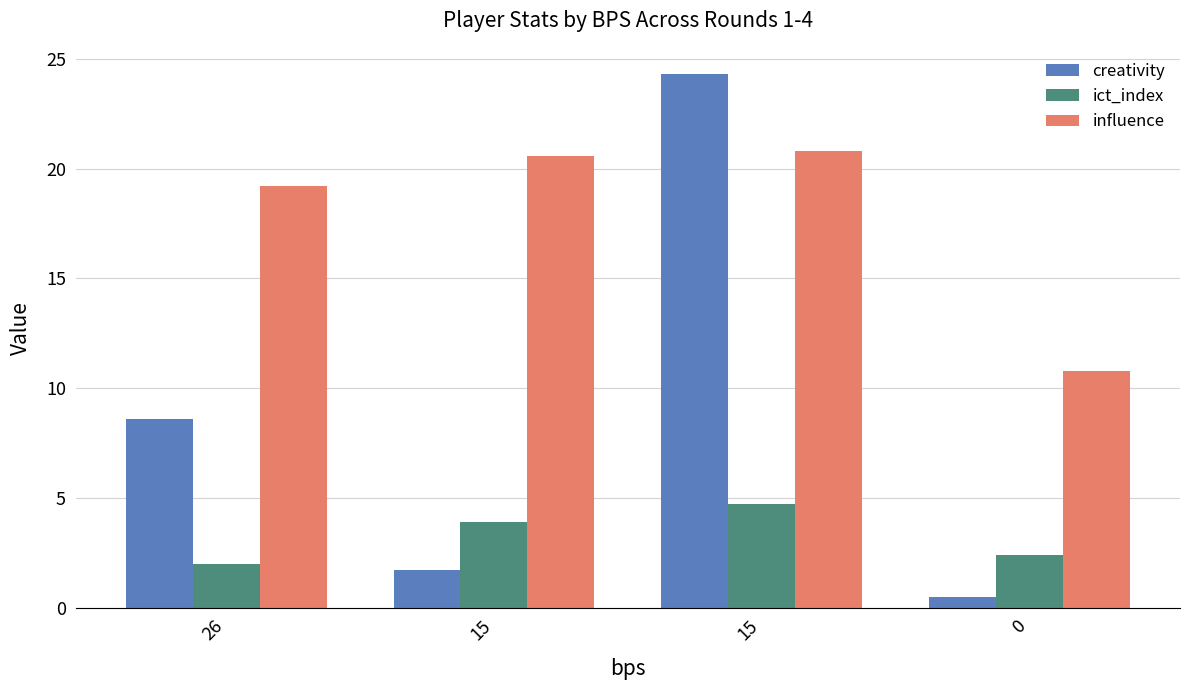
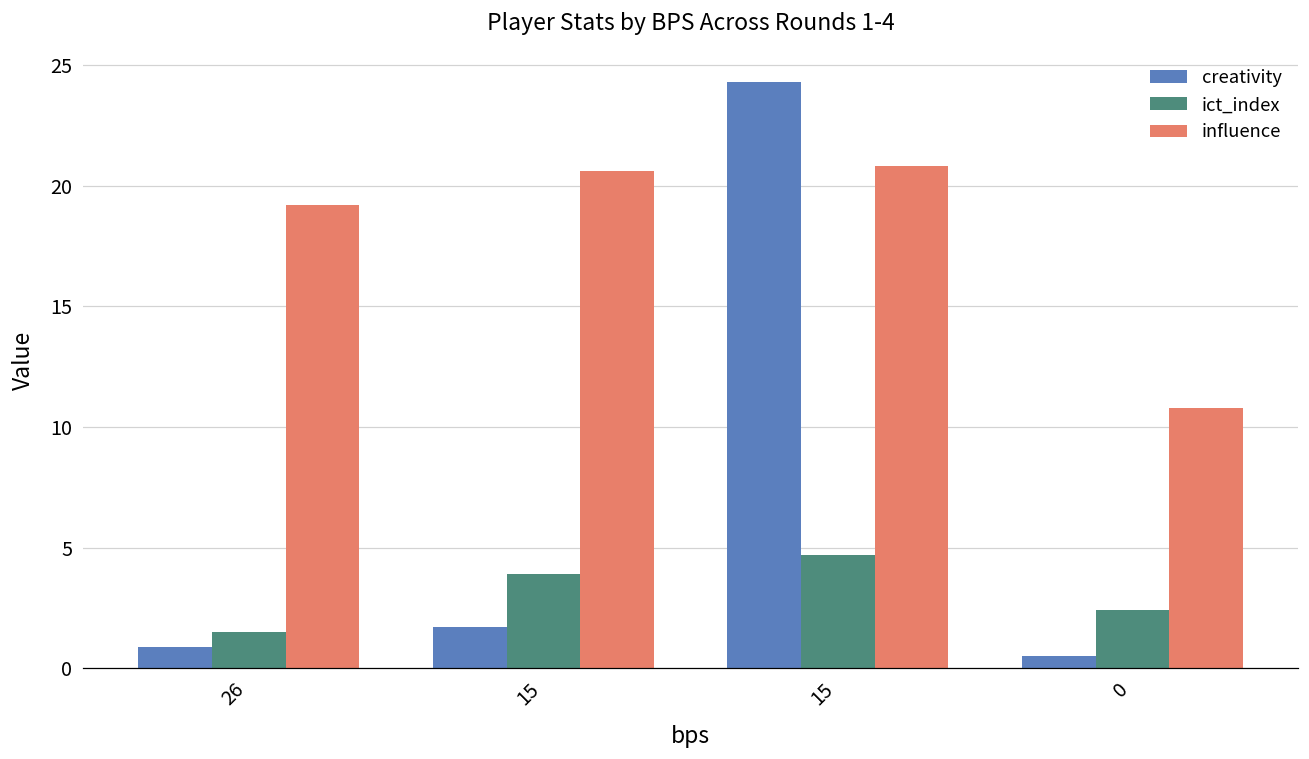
creativity, 26: 8.6 -> 0.9
ict_index, 26: 2.0 -> 1.5
